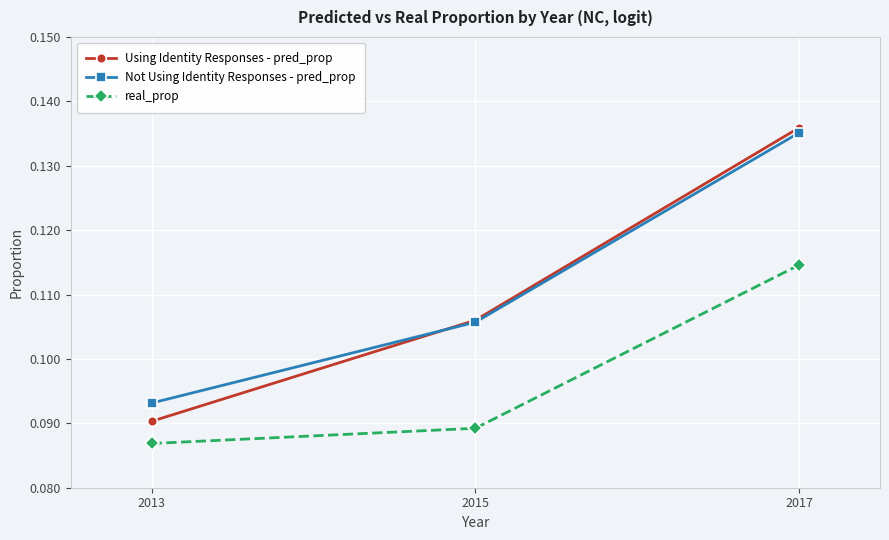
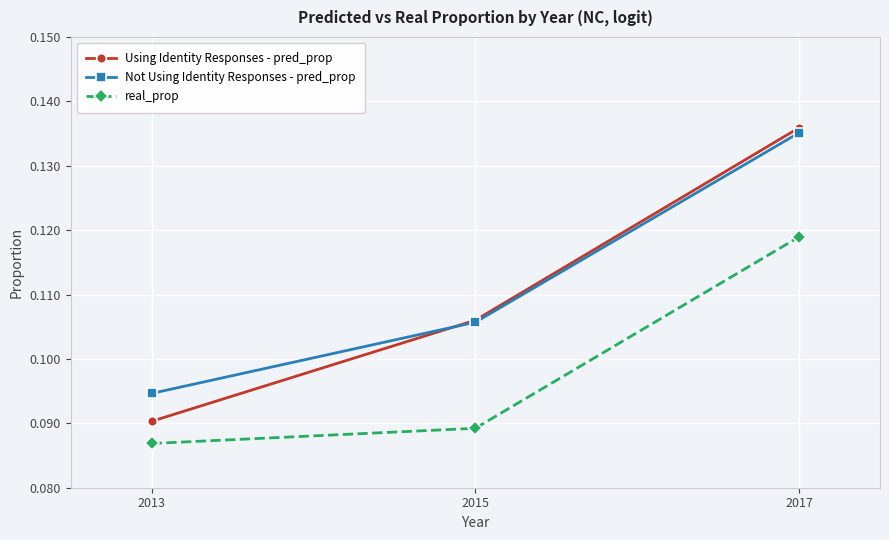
Not Using Identity Responses - pred_prop, 2013: 0.093 -> 0.095
real_prop, 2017: 0.115 -> 0.119
